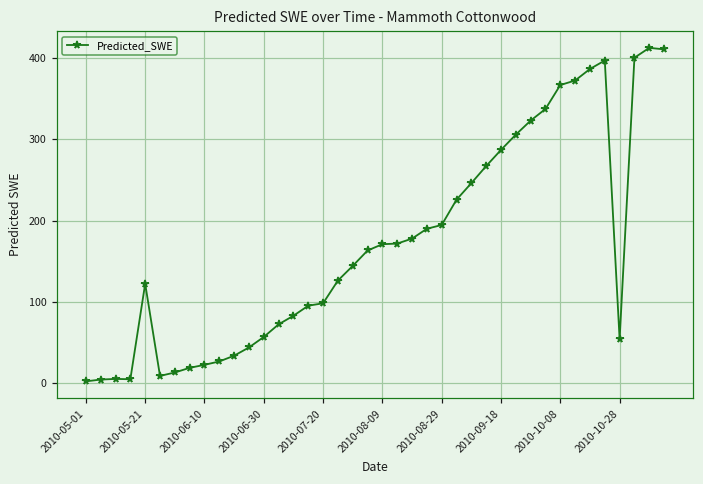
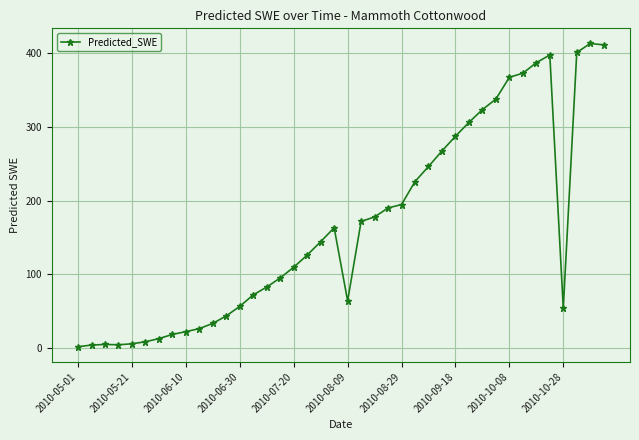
2010-05-21: 120 -> 10
2010-07-20: 100 -> 110
2010-08-09: 170 -> 60
